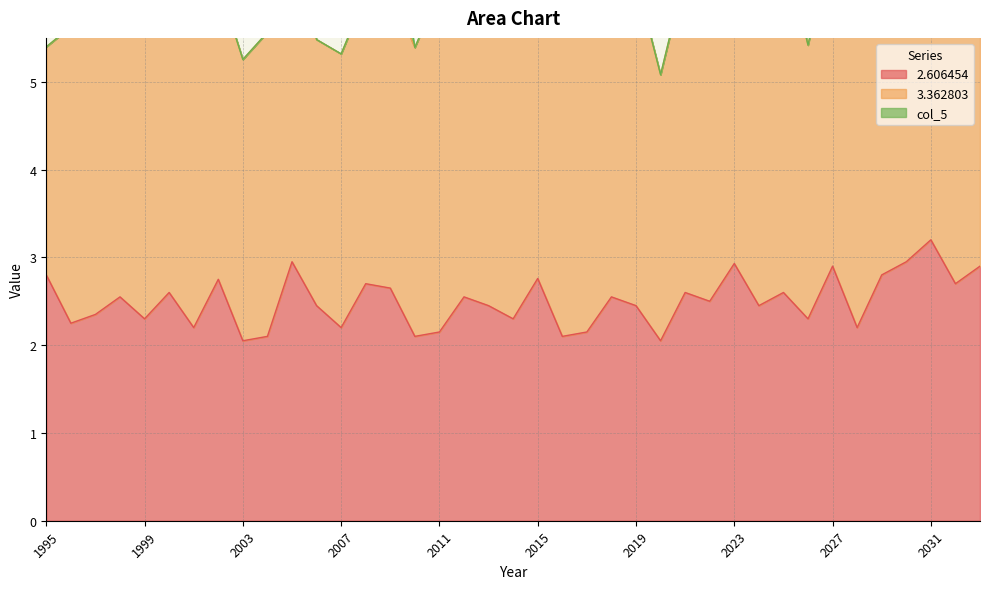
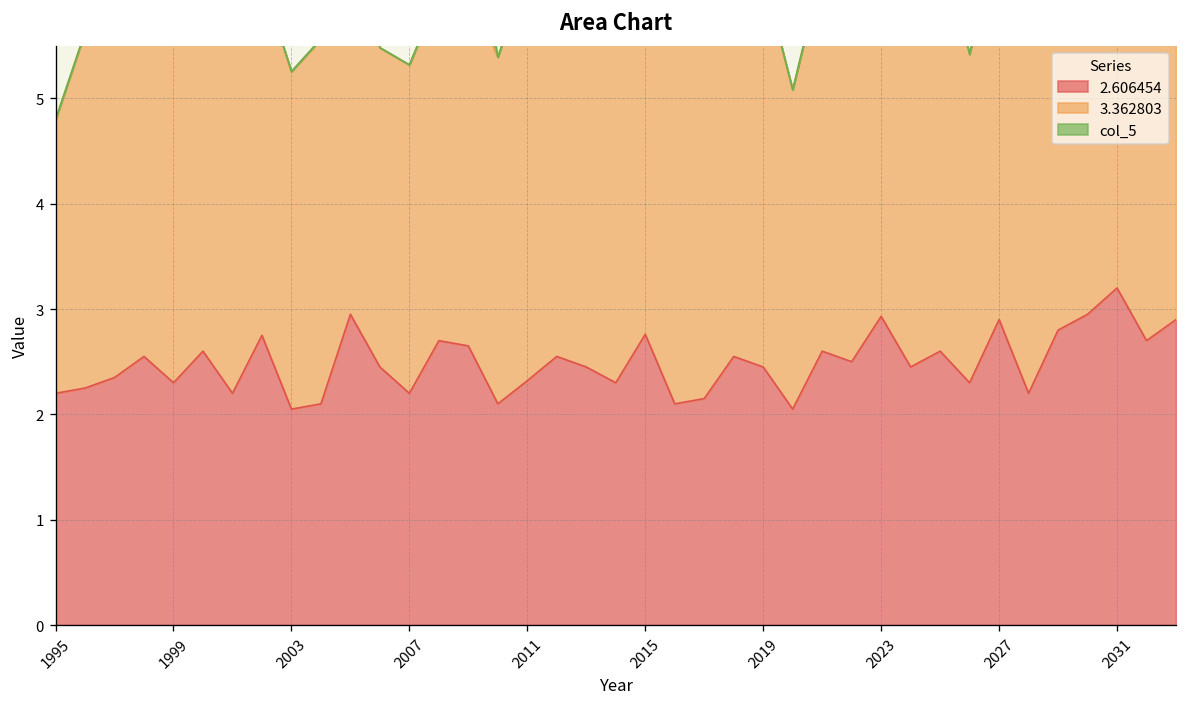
2.606454, 1995: 2.8 -> 2.2
2.606454, 2011: 2.2 -> 2.3
